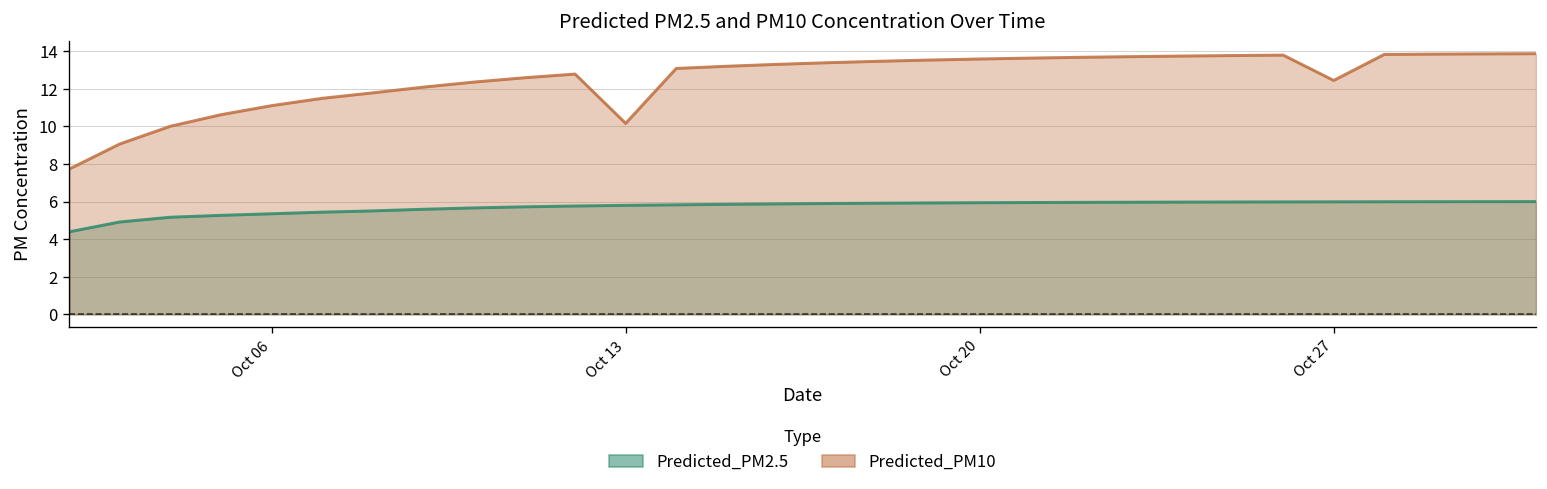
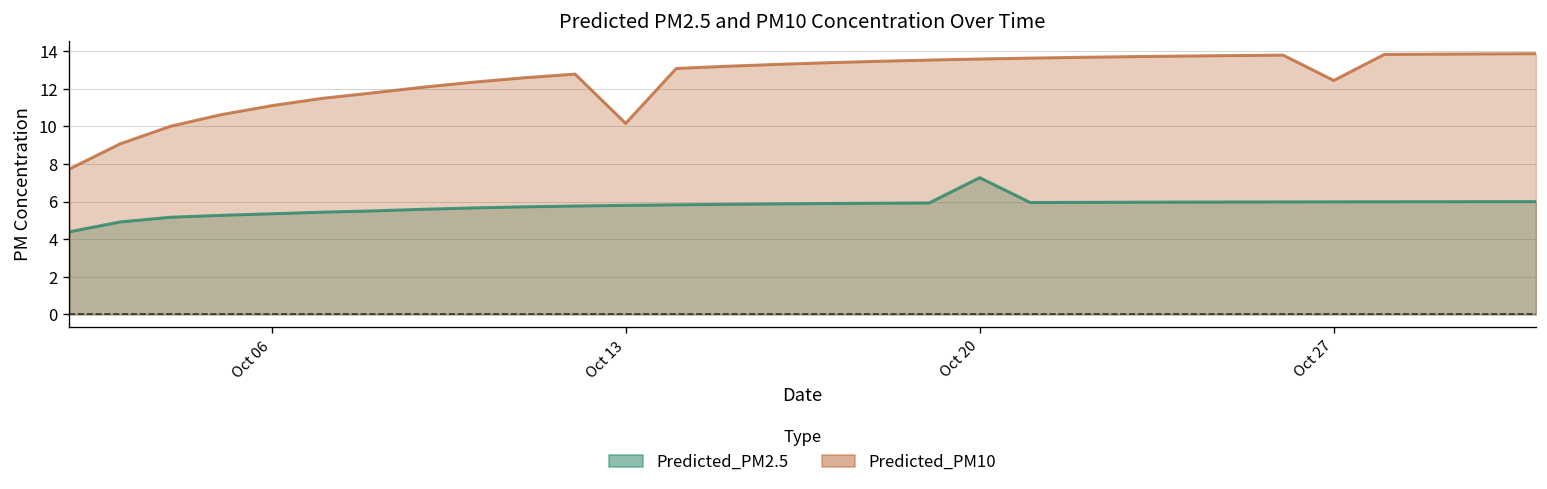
Predicted_PM2.5, Oct 20: 5.9 -> 7.3
